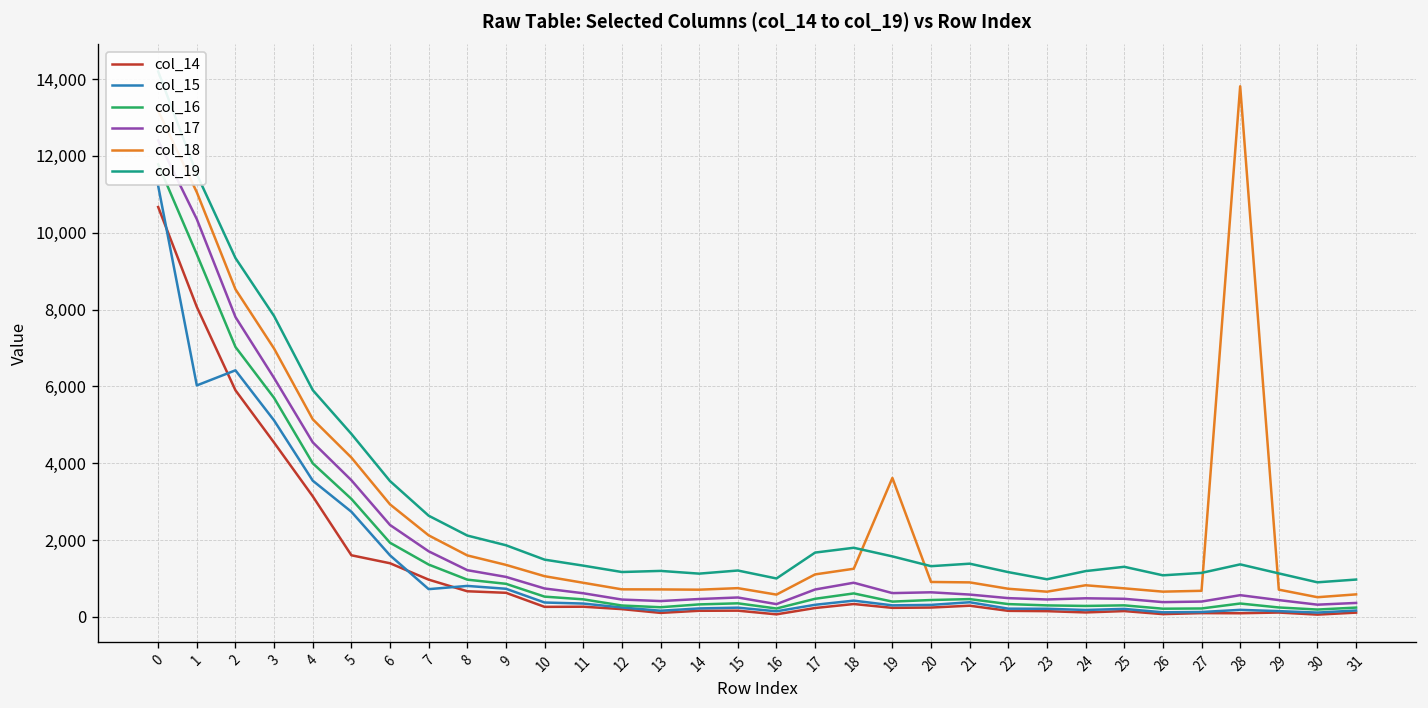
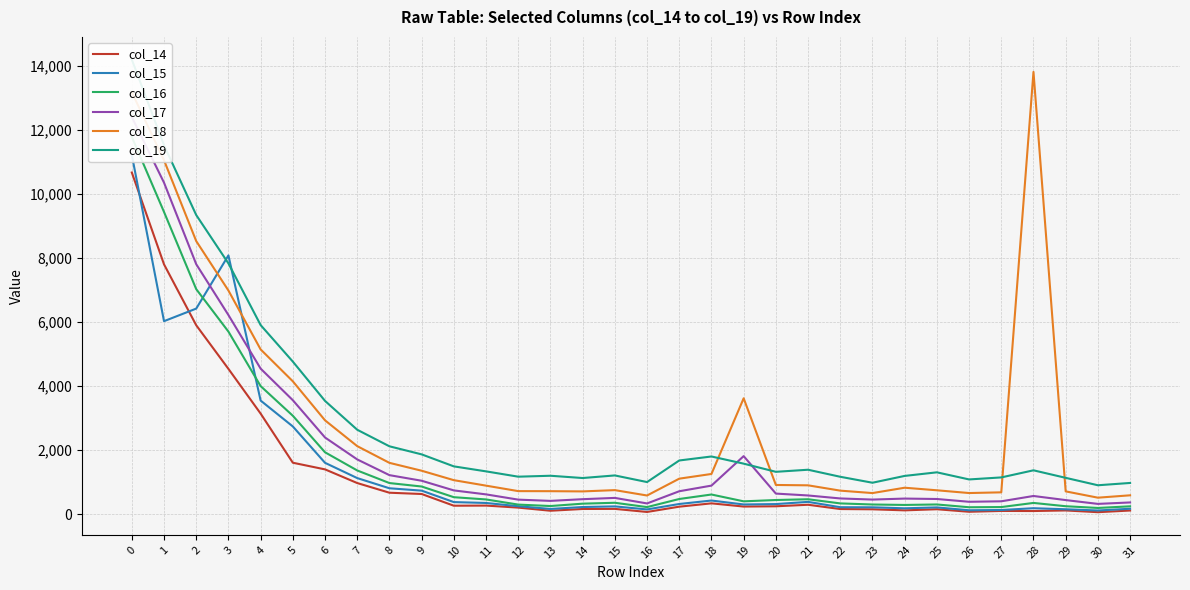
col_14, 1: 8,100 -> 7,800
col_15, 3: 5,100 -> 8,100
col_15, 7: 700 -> 1,100
col_17, 19: 600 -> 1,800
